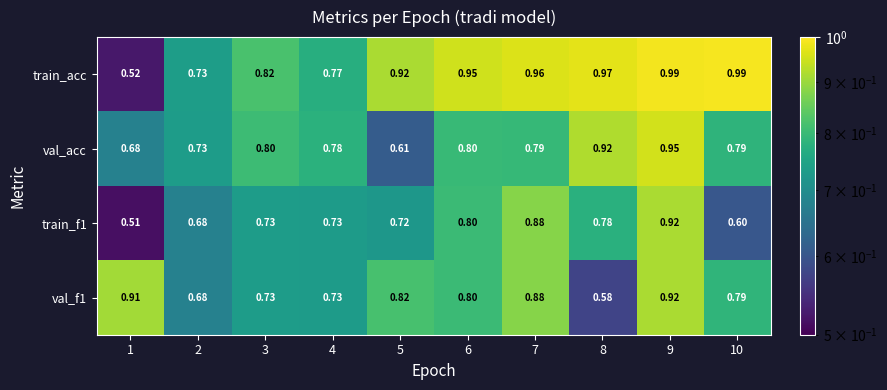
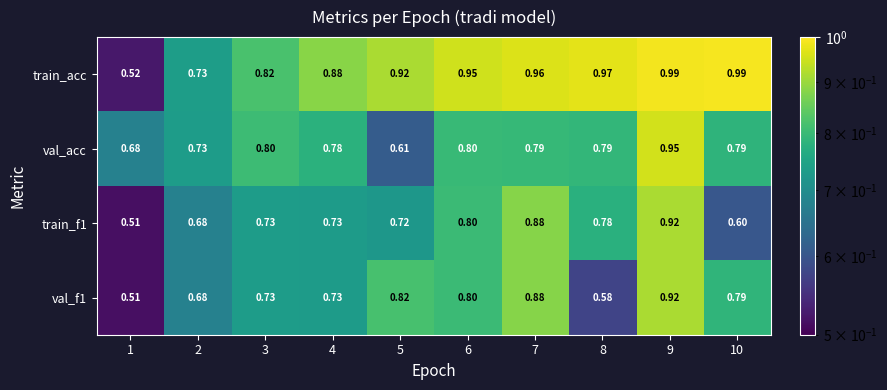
train_acc, 4: 0.77 -> 0.88
val_acc, 8: 0.92 -> 0.79
val_f1, 1: 0.91 -> 0.51
